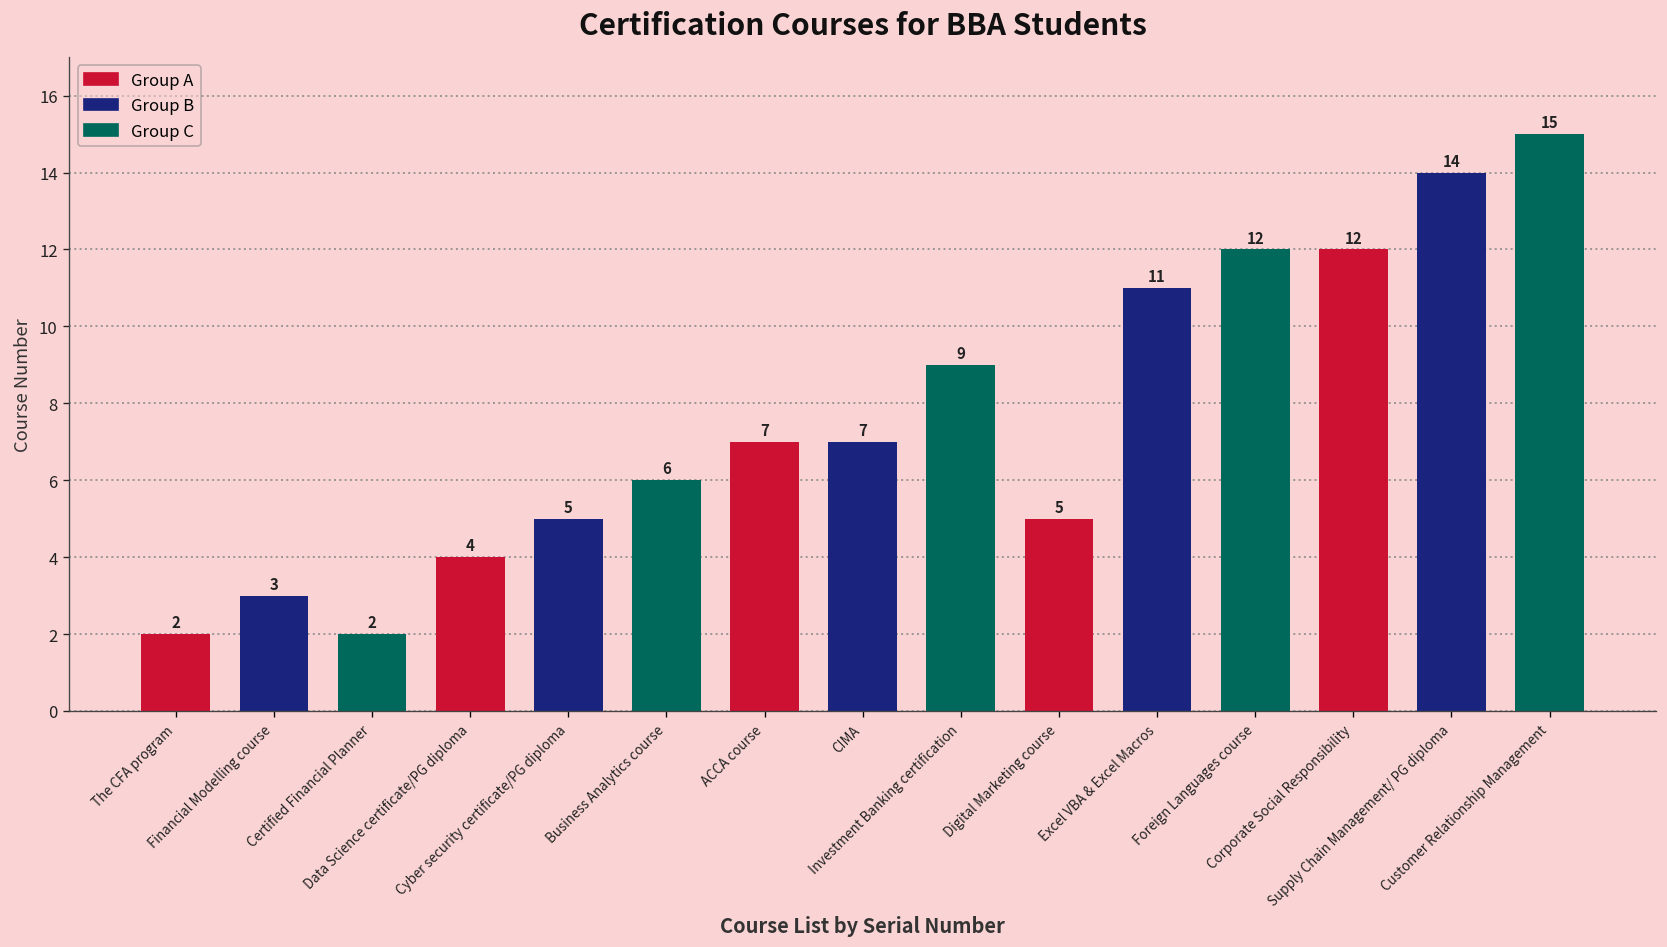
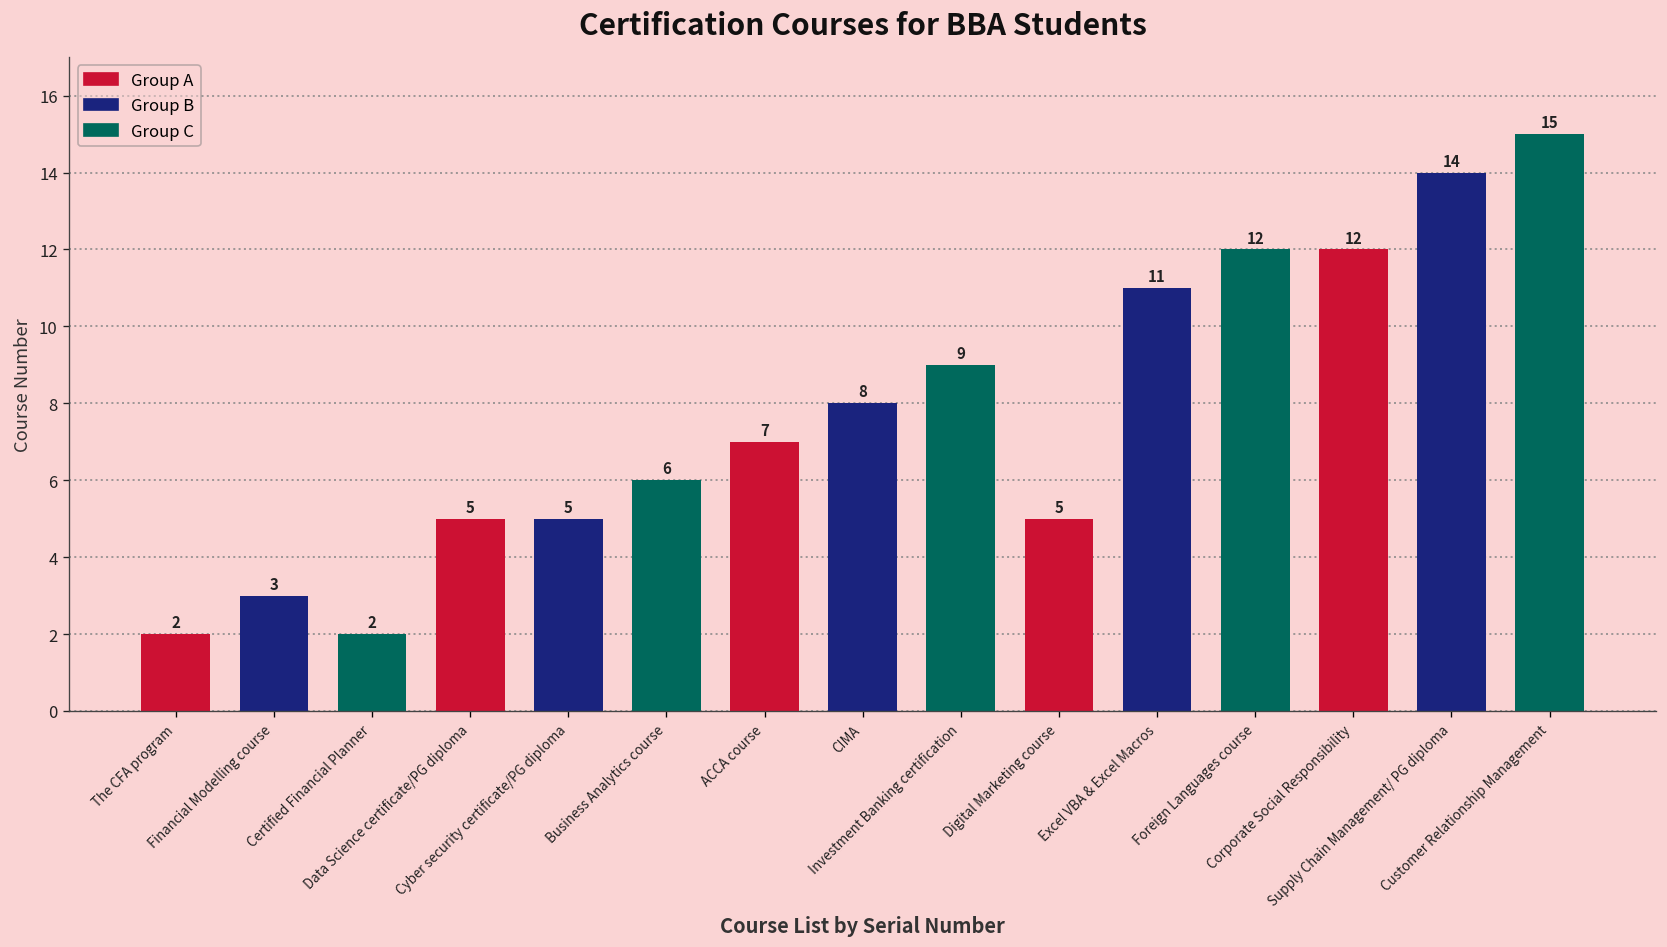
Data Science certificate/PG diploma: 4 -> 5
CIMA: 7 -> 8
